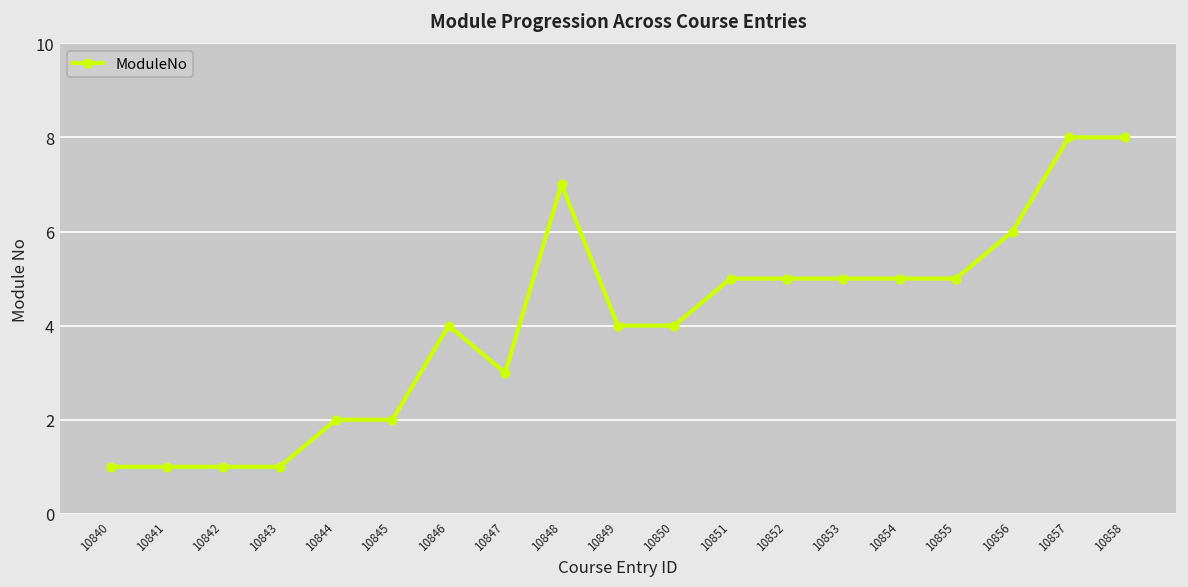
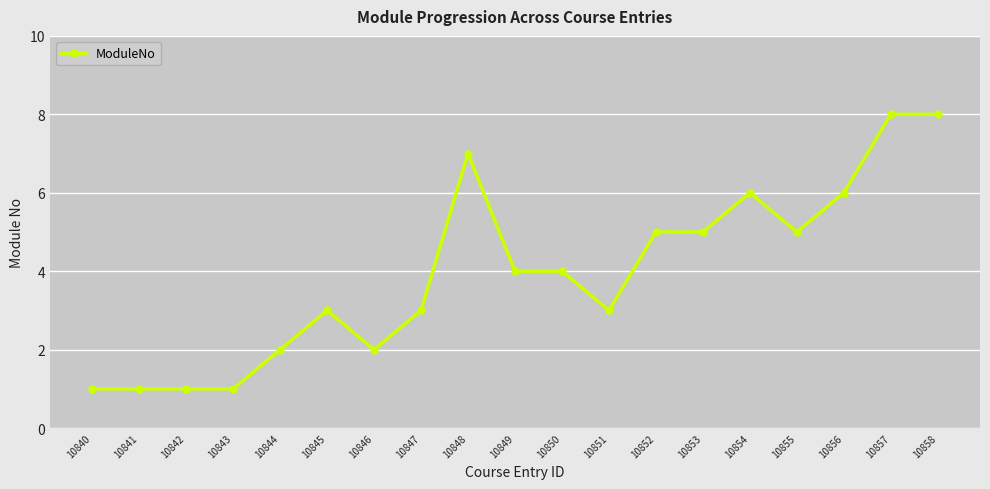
10845: 2 -> 3
10846: 4 -> 2
10851: 5 -> 3
10854: 5 -> 6
